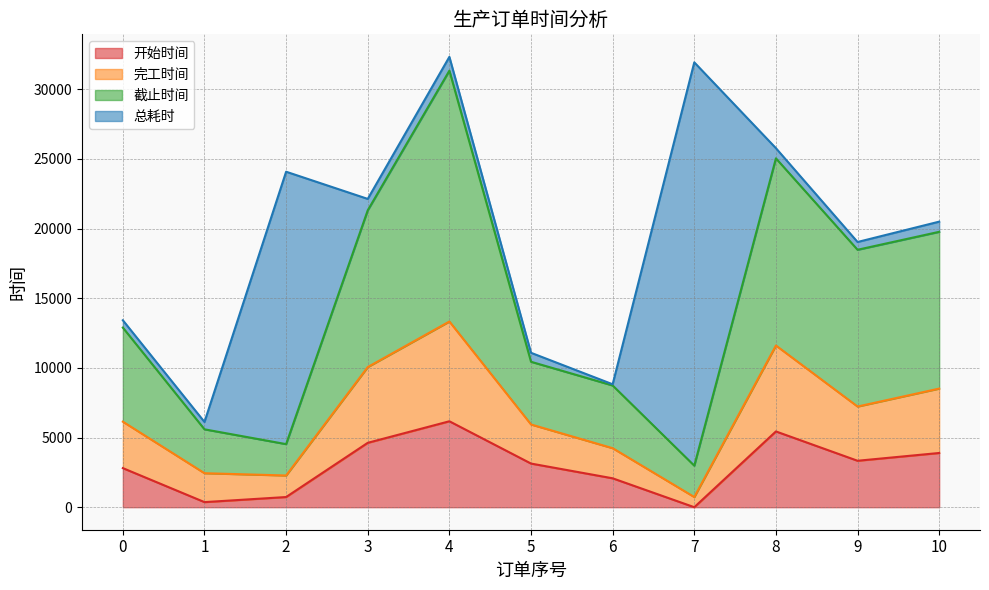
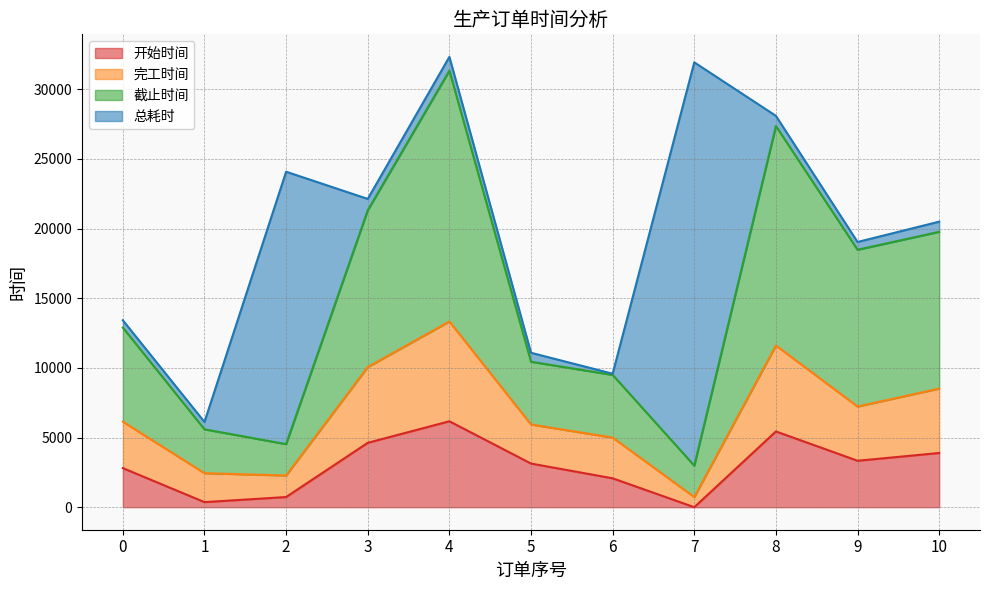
完工时间, 6: 2200 -> 2900
截止时间, 8: 13400 -> 15800
